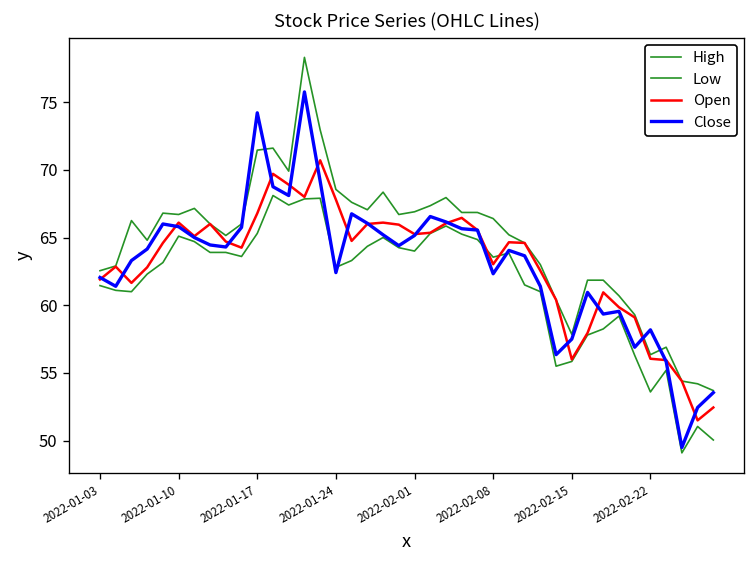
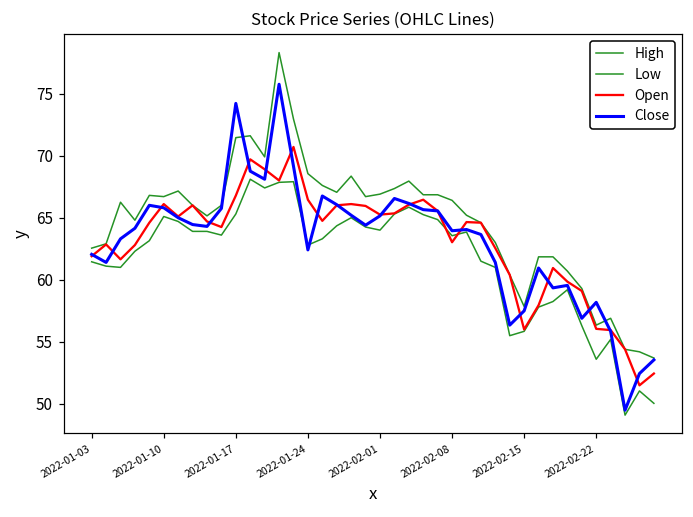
Open, 2022-01-24: 67.8 -> 66.4
Close, 2022-02-08: 62.3 -> 64.0
